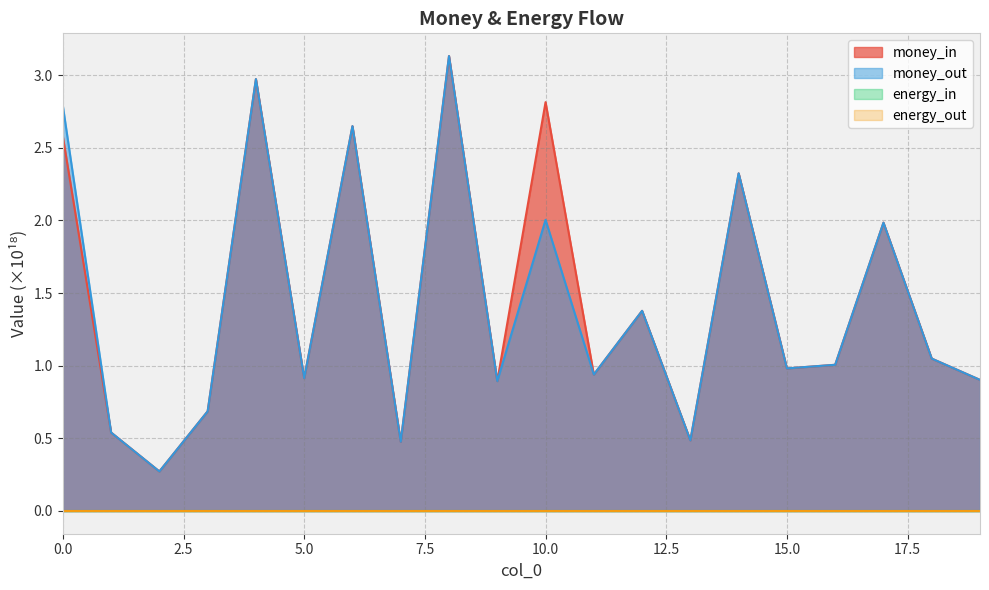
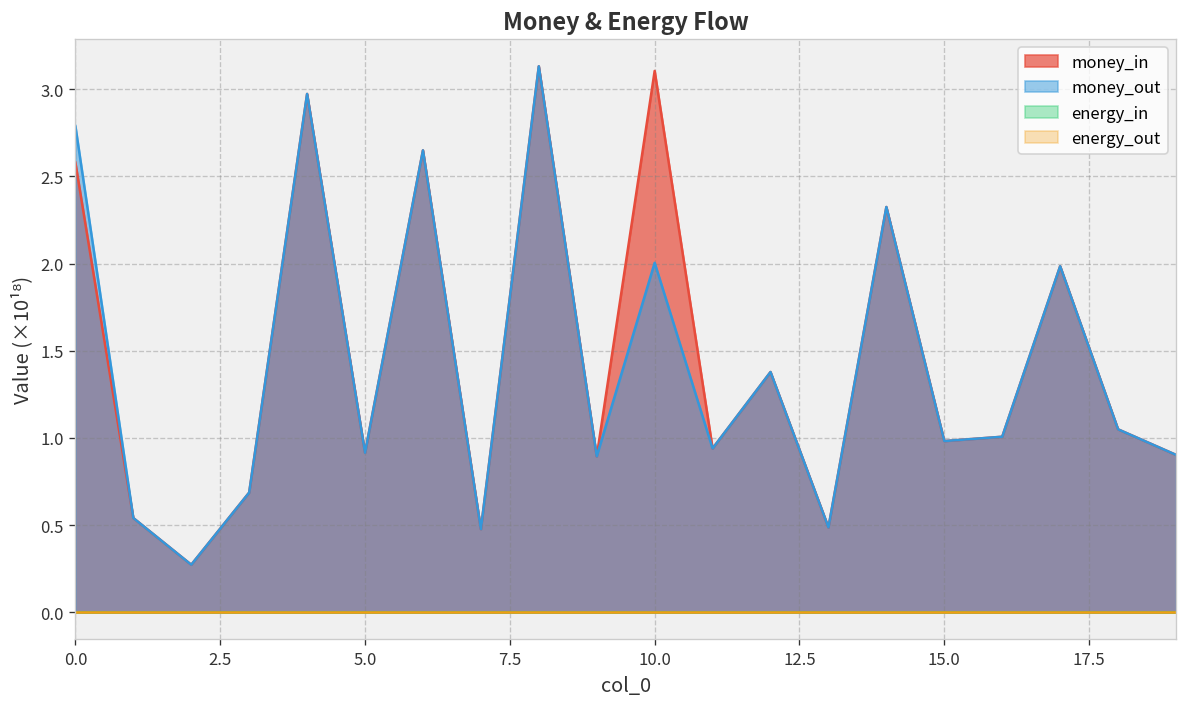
money_in, 10.0: 2.81 -> 3.11
